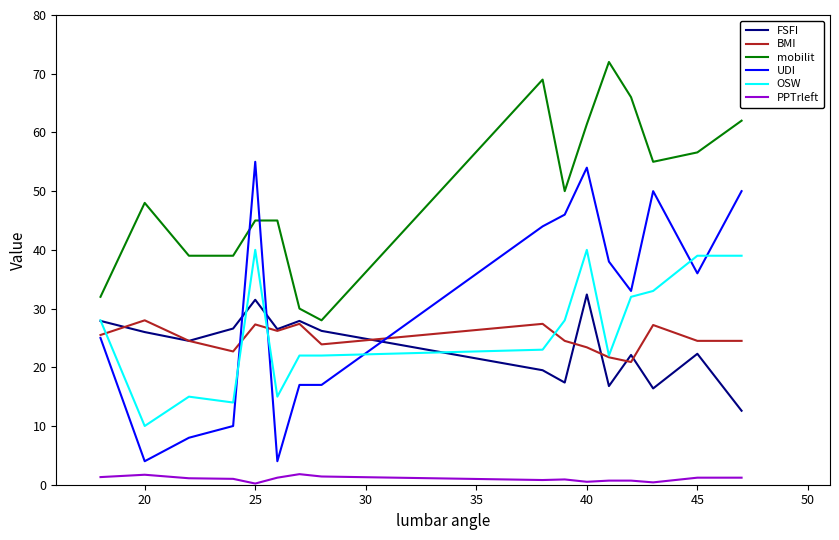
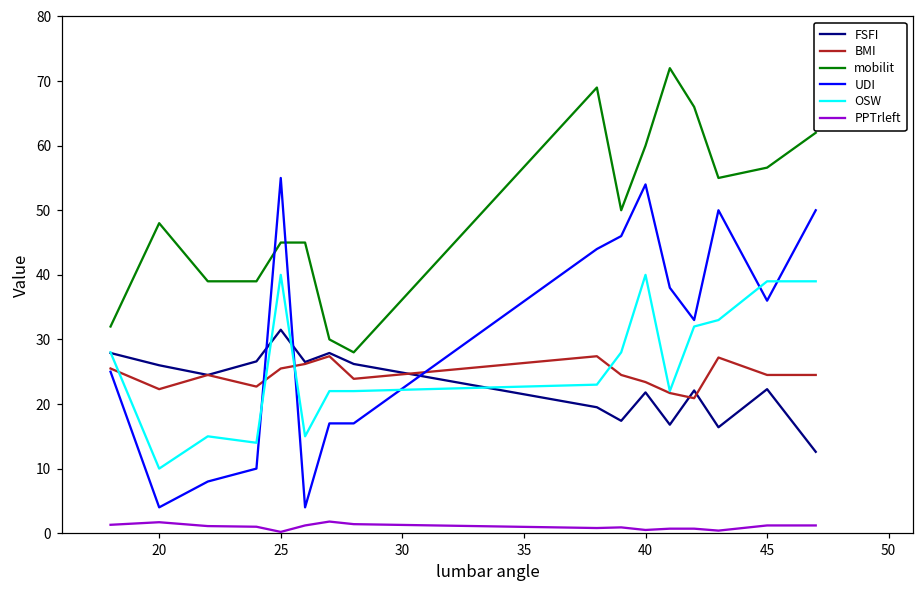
BMI, 20: 28 -> 22
BMI, 25: 27 -> 26
FSFI, 40: 32 -> 22
mobilit, 40: 61 -> 60
